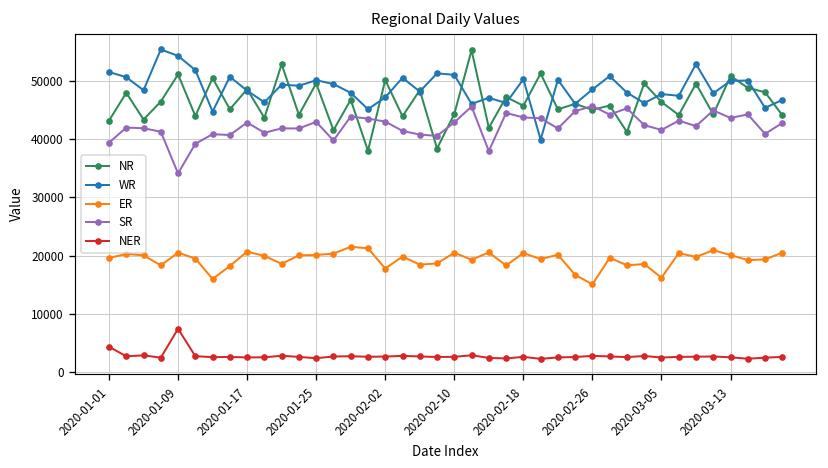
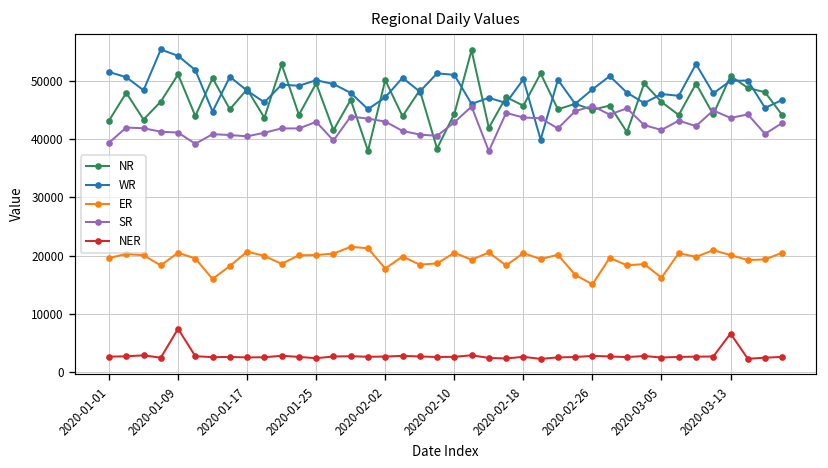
NER, 2020-01-01: 4000 -> 3000
SR, 2020-01-09: 34000 -> 41000
SR, 2020-01-17: 43000 -> 40000
NER, 2020-03-13: 3000 -> 7000
